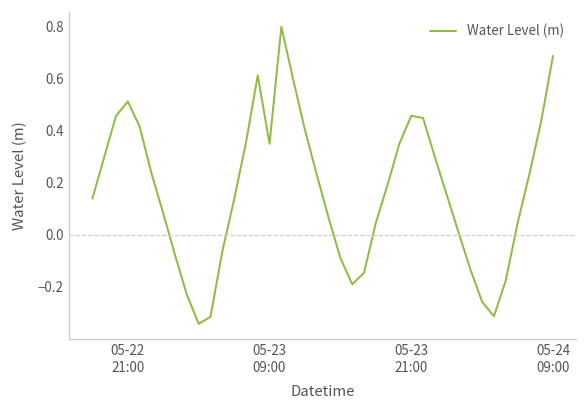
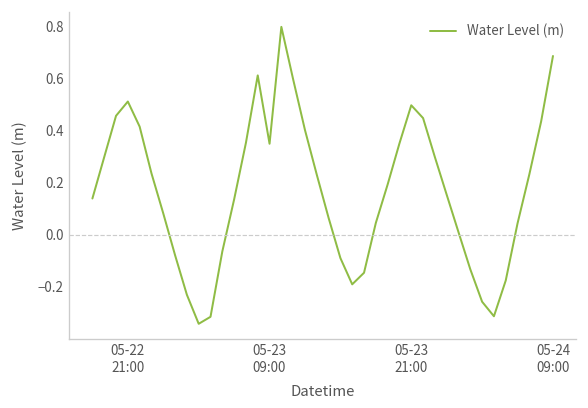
05-23 21:00: 0.46 -> 0.50
